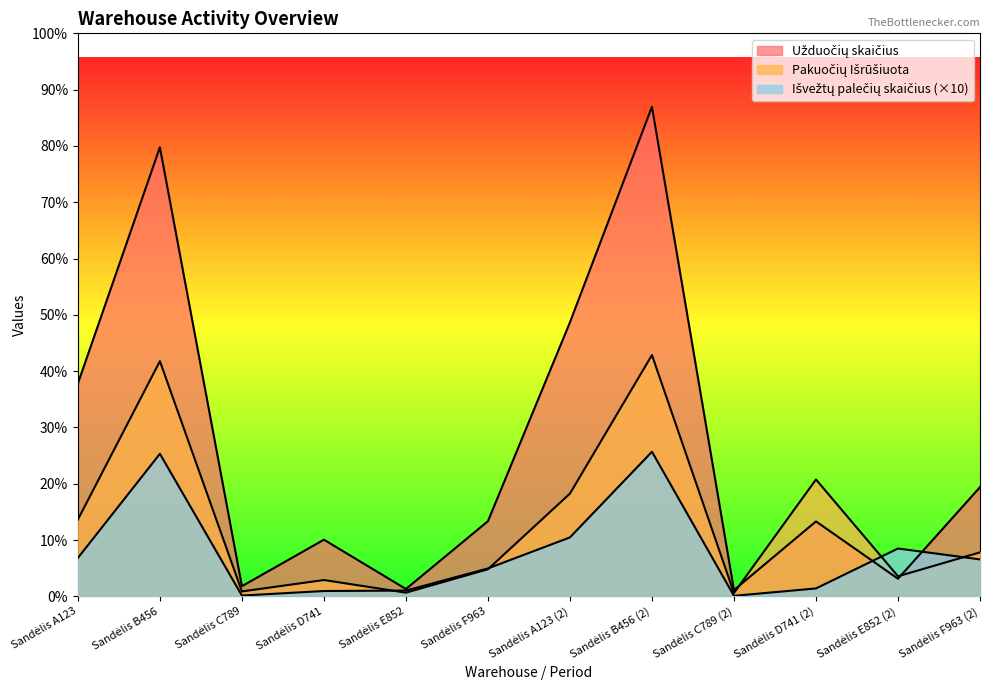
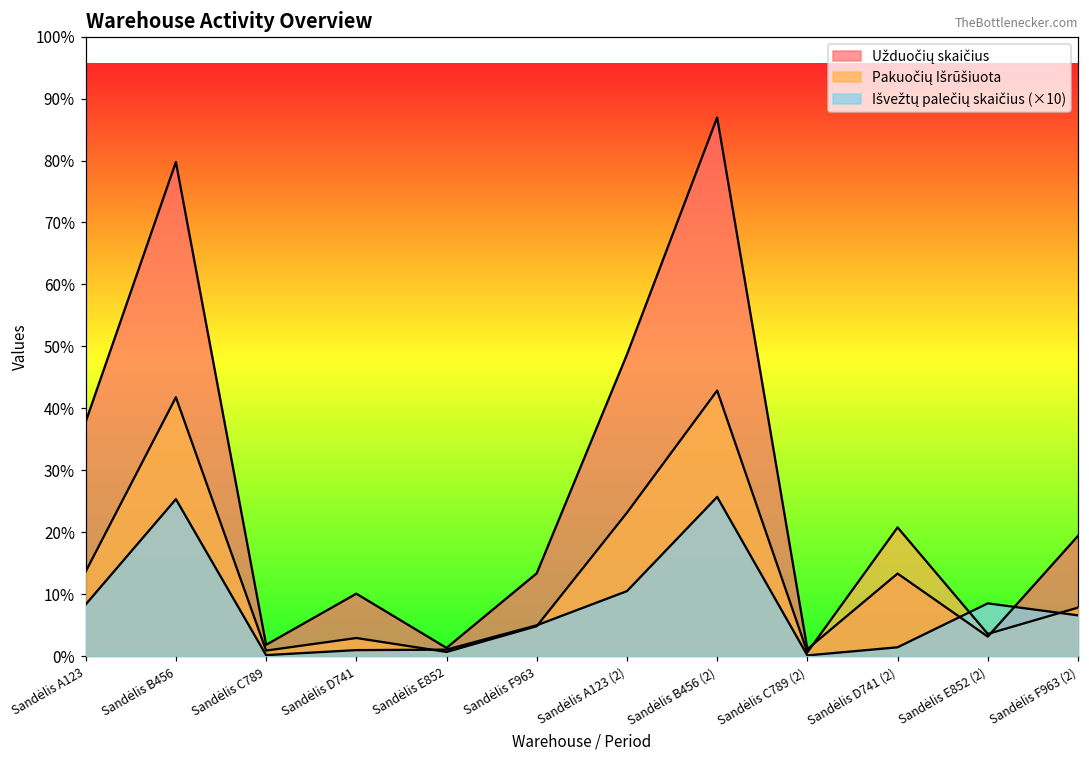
Išvežtų palečių skaičius (×10), Sandėlis A123: 7% -> 8%
Pakuočių Išrūšiuota, Sandėlis A123 (2): 18% -> 23%
